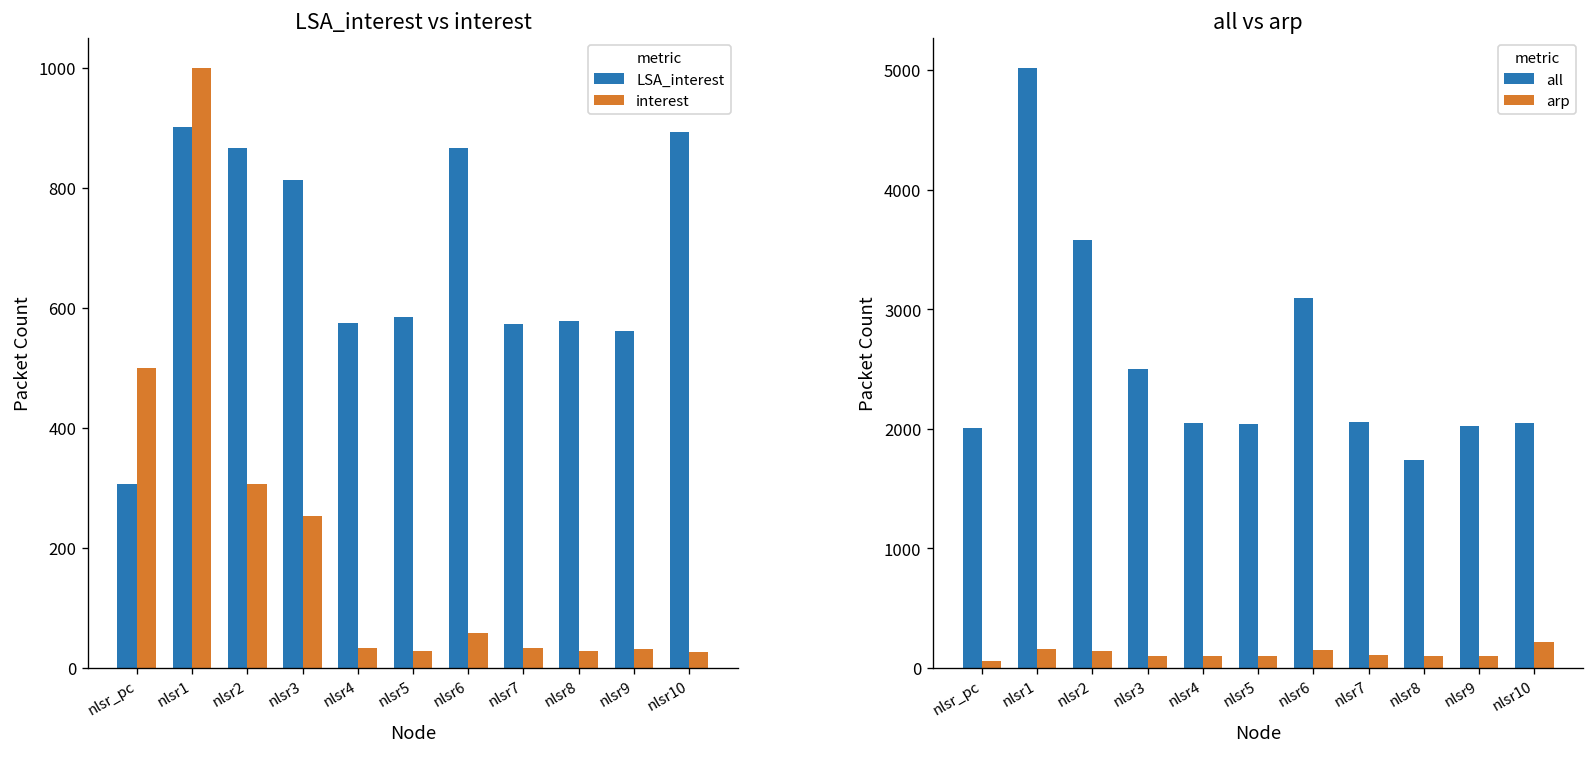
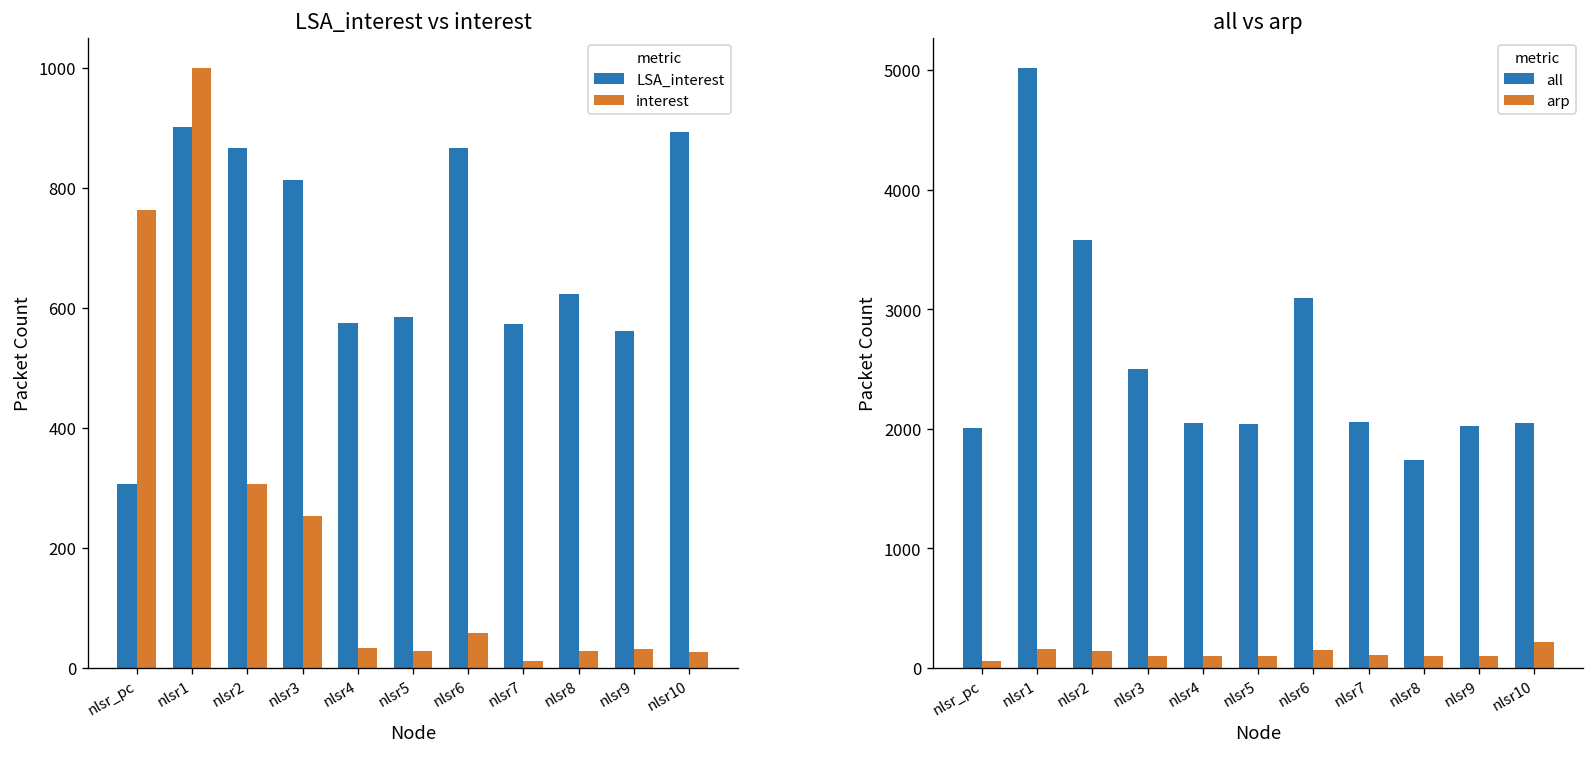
LSA_interest vs interest, interest, nlsr_pc: 500 -> 760
LSA_interest vs interest, interest, nlsr7: 30 -> 10
LSA_interest vs interest, LSA_interest, nlsr8: 580 -> 620
